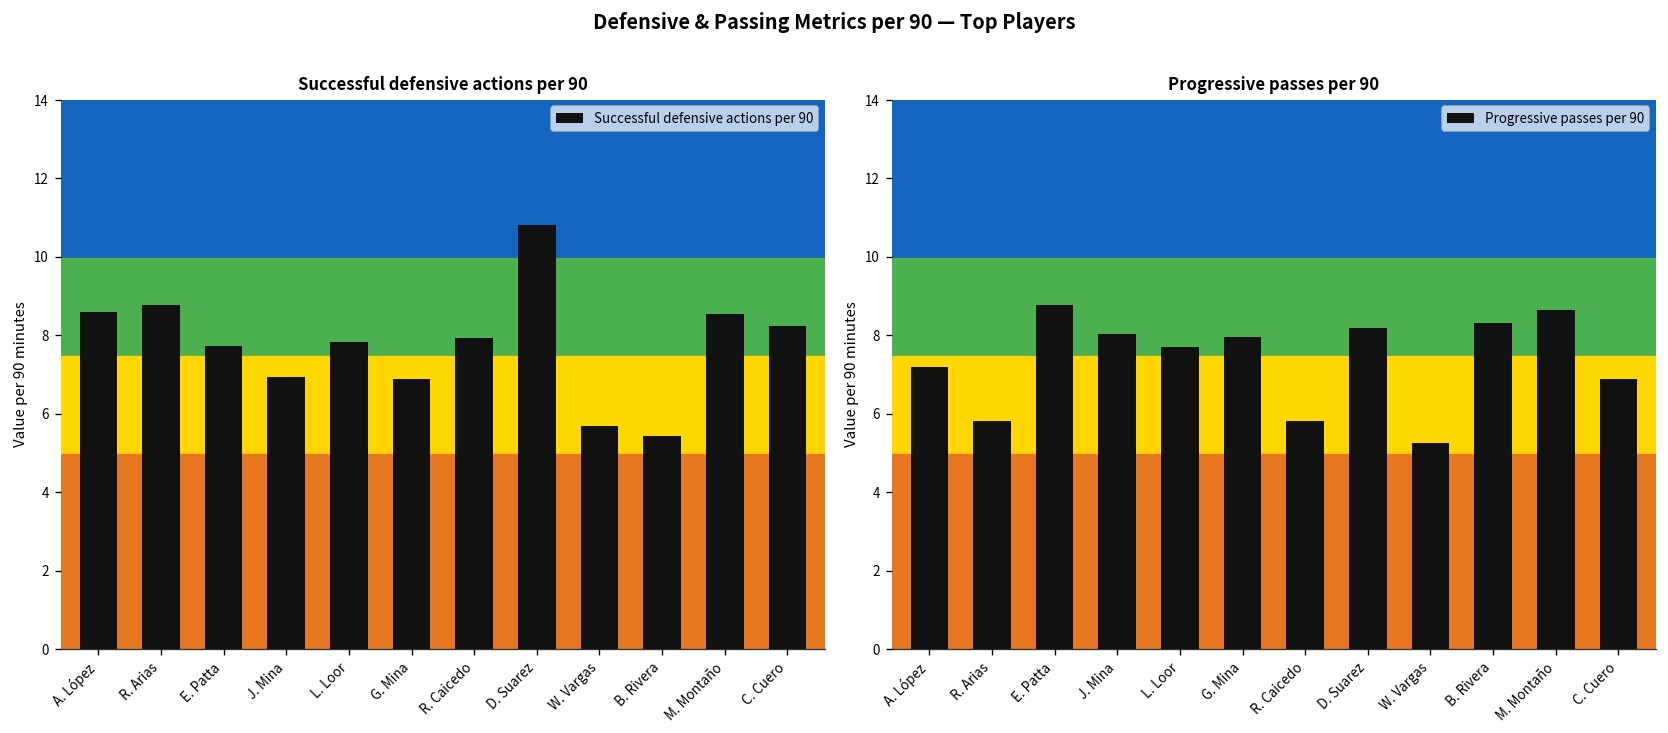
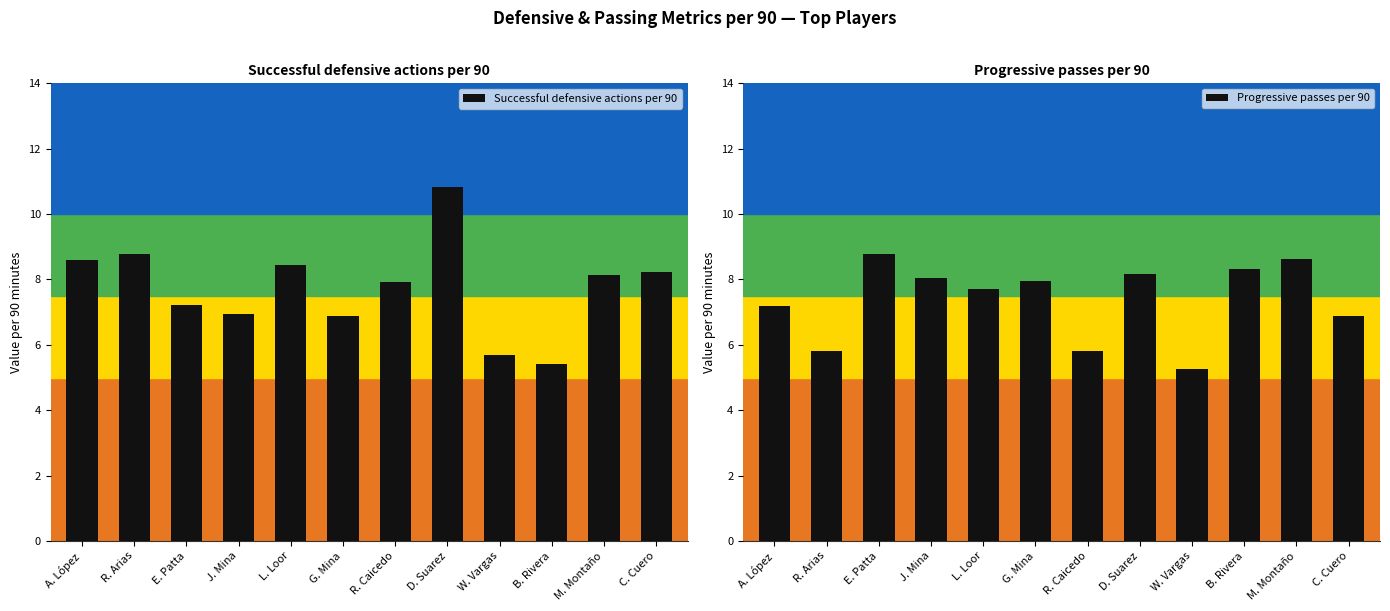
Successful defensive actions per 90, E. Patta: 7.7 -> 7.2
Successful defensive actions per 90, L. Loor: 7.8 -> 8.4
Successful defensive actions per 90, M. Montaño: 8.5 -> 8.1
